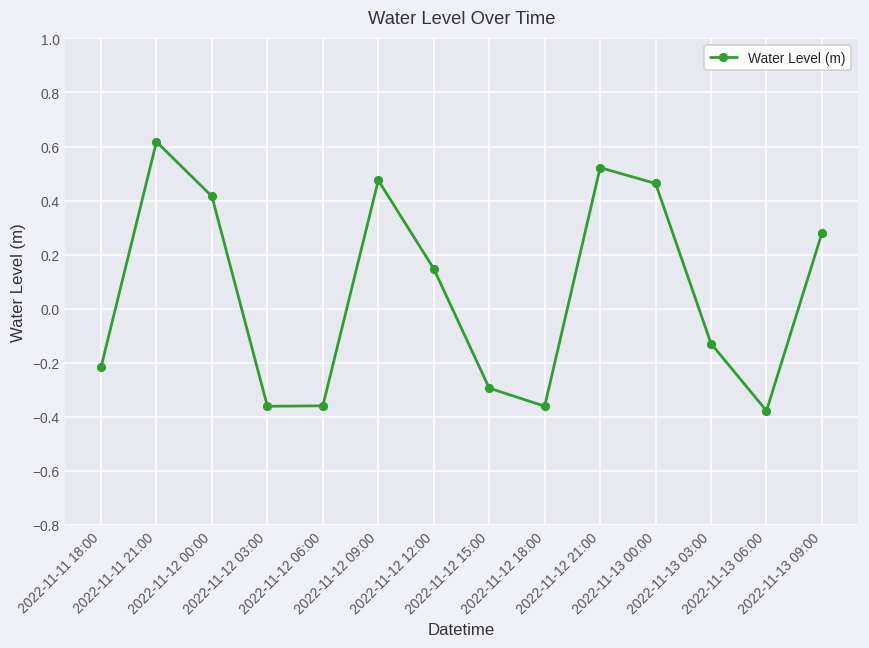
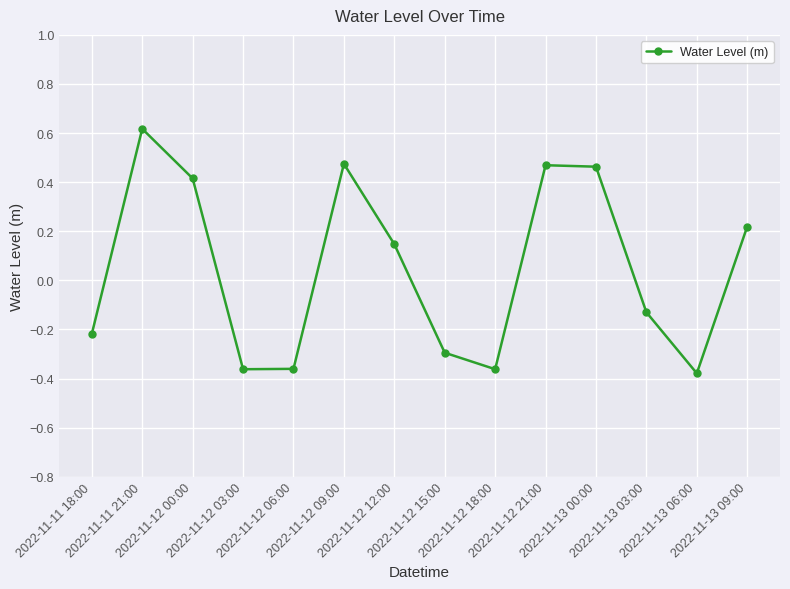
2022-11-12 21:00: 0.52 -> 0.47
2022-11-13 09:00: 0.28 -> 0.22
